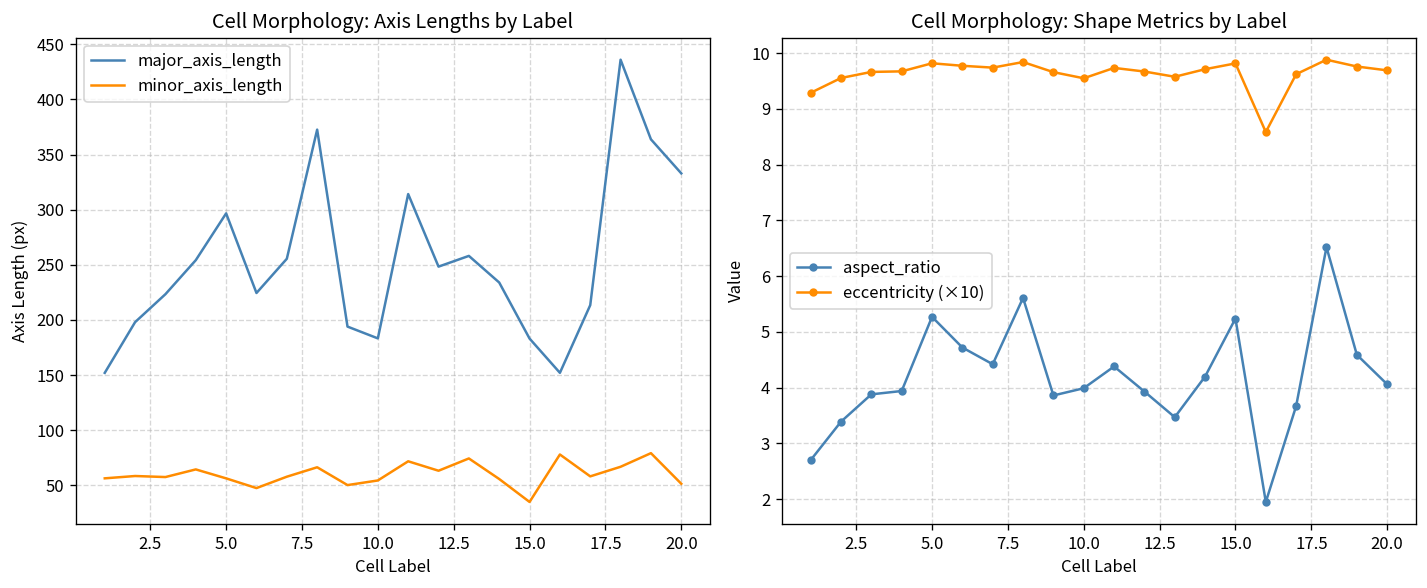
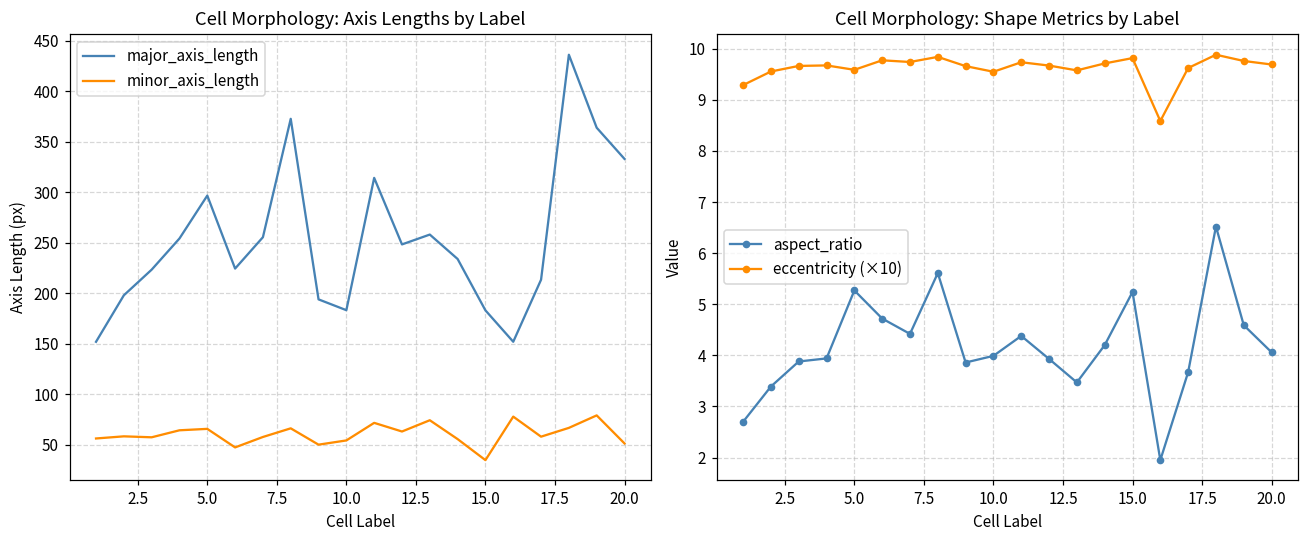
Cell Morphology: Axis Lengths by Label, minor_axis_length, 5.0: 60 -> 70
Cell Morphology: Shape Metrics by Label, eccentricity (×10), 5.0: 9.8 -> 9.6
